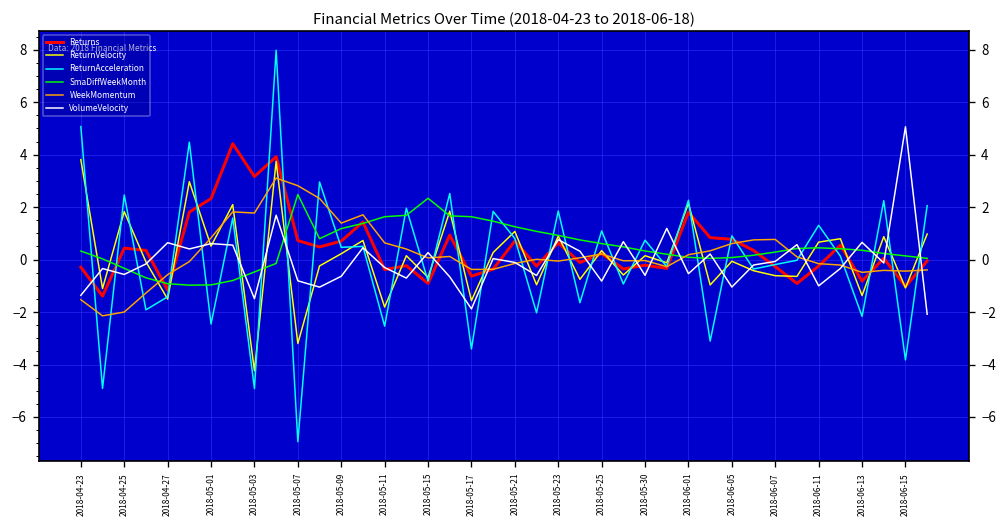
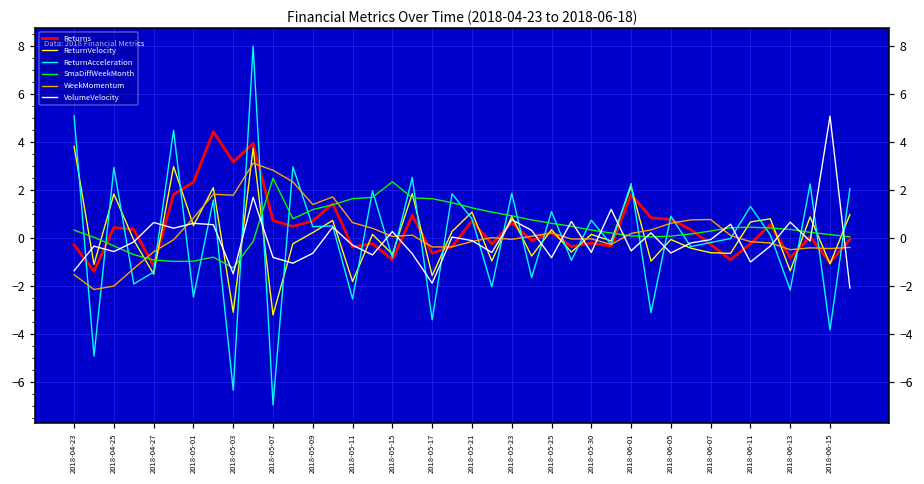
ReturnAcceleration, 2018-04-25: 2.5 -> 2.9
ReturnVelocity, 2018-05-03: -4.2 -> -3.1
ReturnAcceleration, 2018-05-03: -4.9 -> -6.3
SmaDiffWeekMonth, 2018-05-03: -0.5 -> -1.2
VolumeVelocity, 2018-06-05: -1.0 -> -0.6
